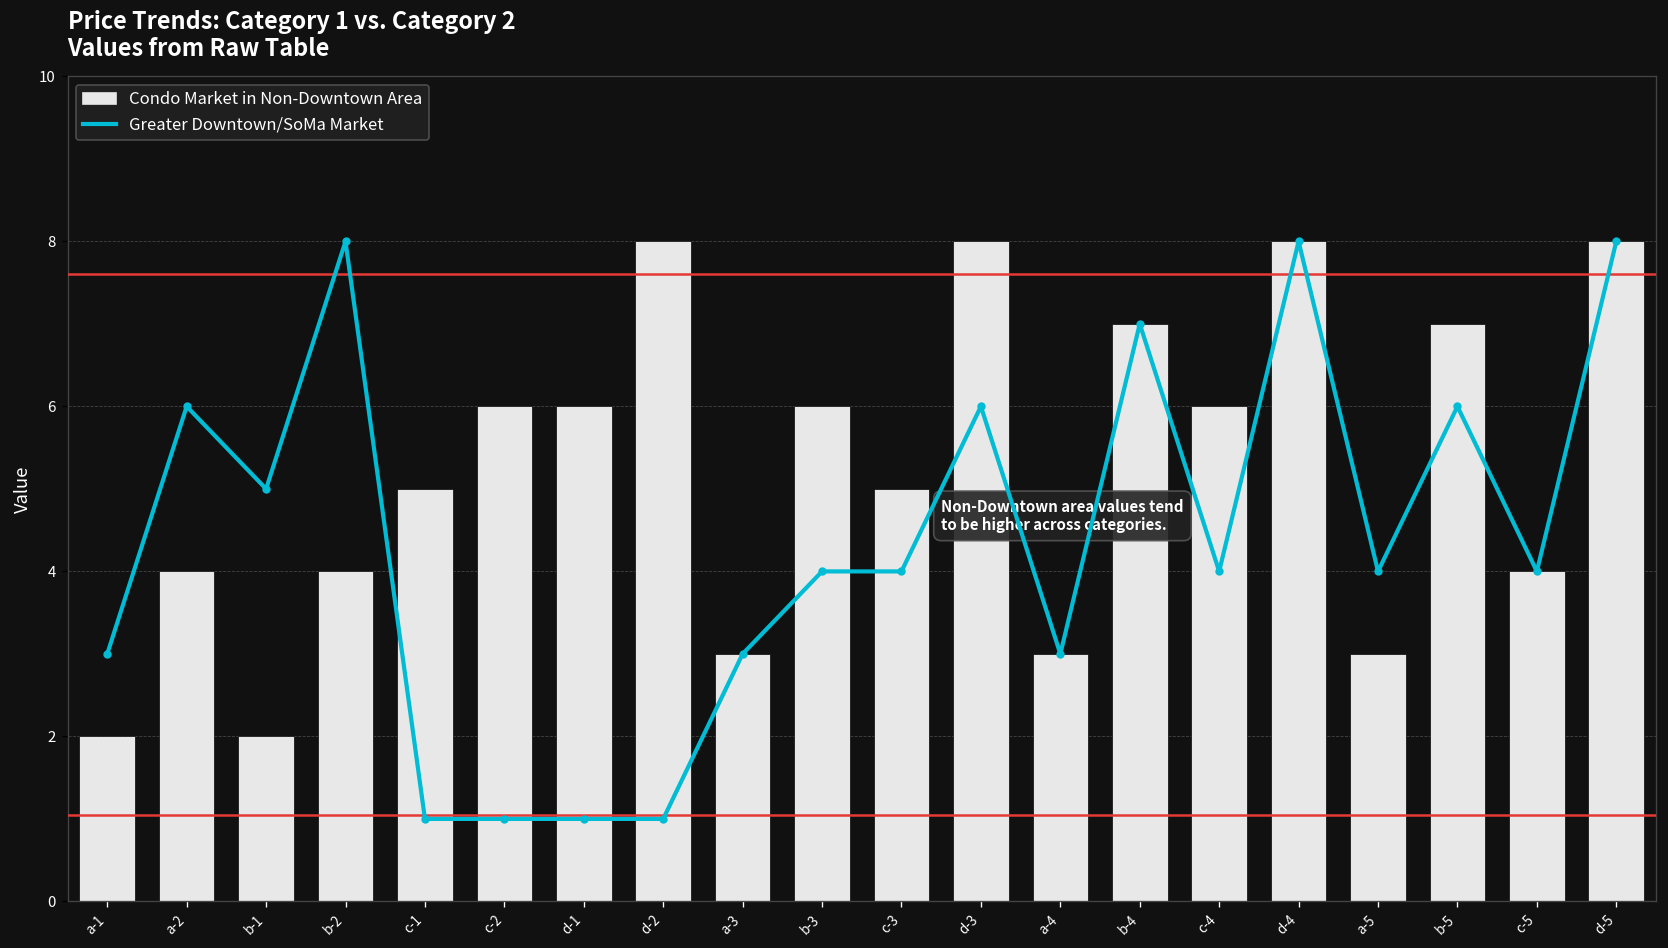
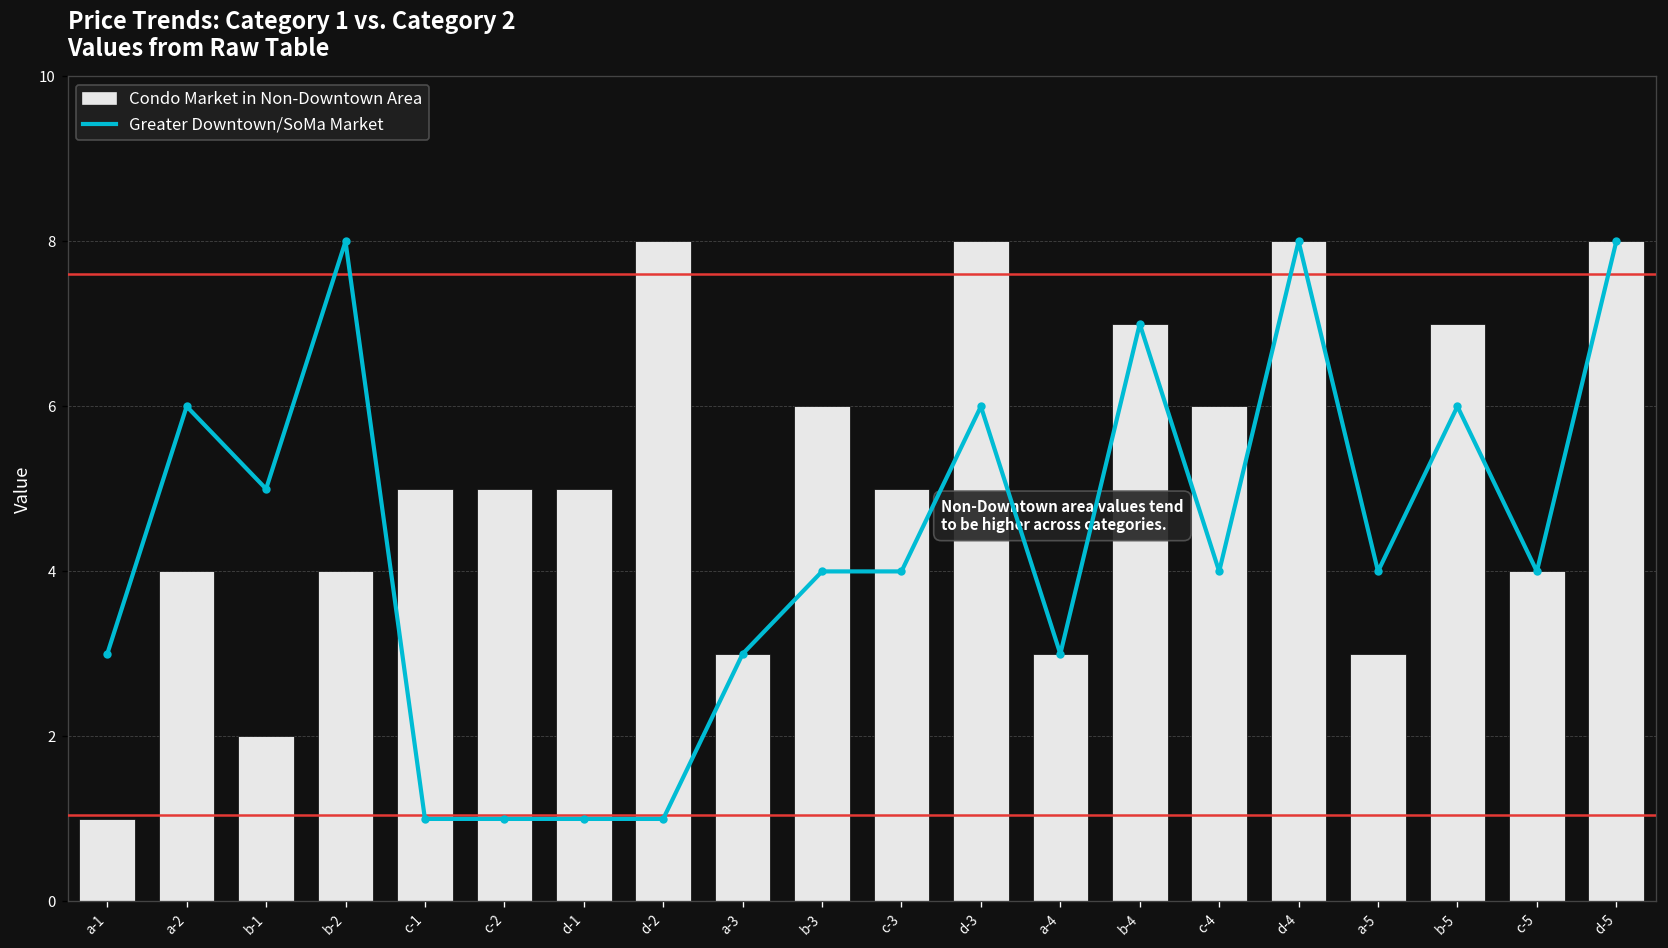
Condo Market in Non-Downtown Area, a-1: 2 -> 1
Condo Market in Non-Downtown Area, c-2: 6 -> 5
Condo Market in Non-Downtown Area, d-1: 6 -> 5
